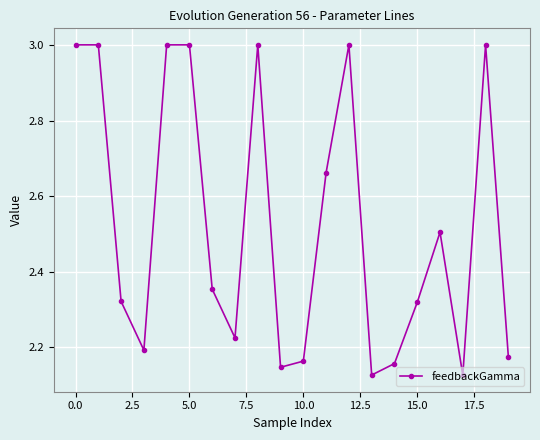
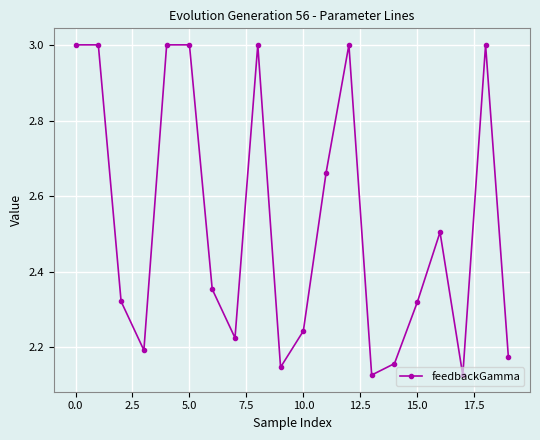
10.0: 2.16 -> 2.24
